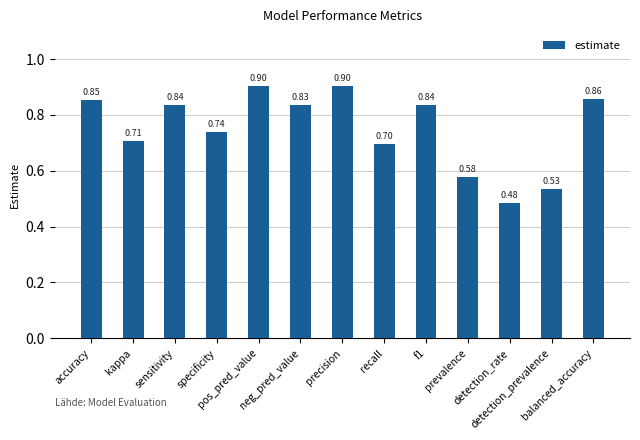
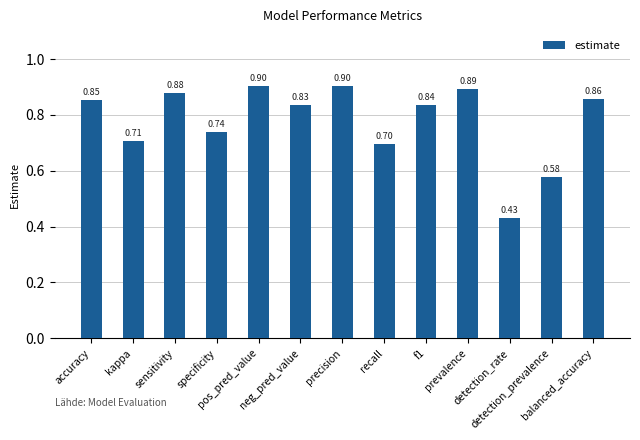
sensitivity: 0.84 -> 0.88
prevalence: 0.58 -> 0.89
detection_rate: 0.48 -> 0.43
detection_prevalence: 0.53 -> 0.58
